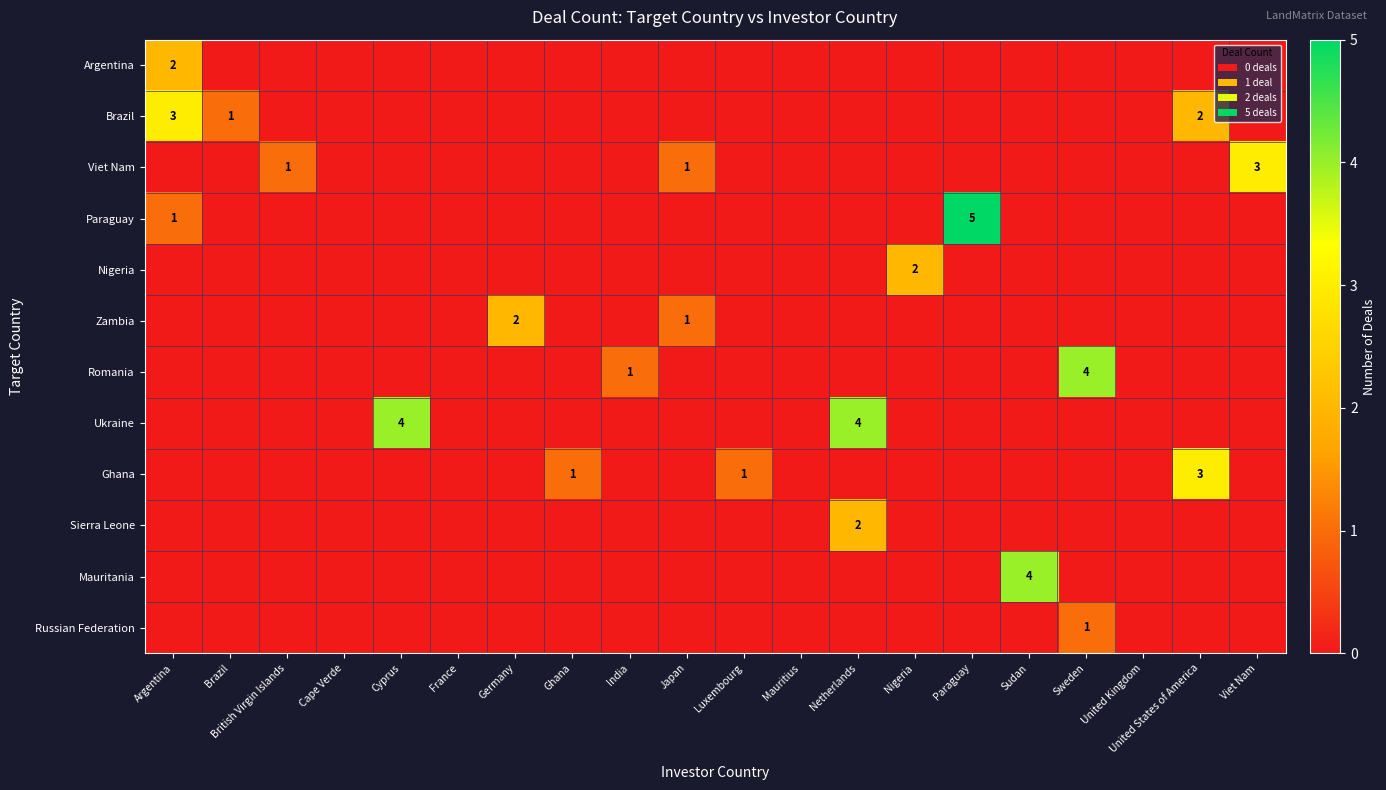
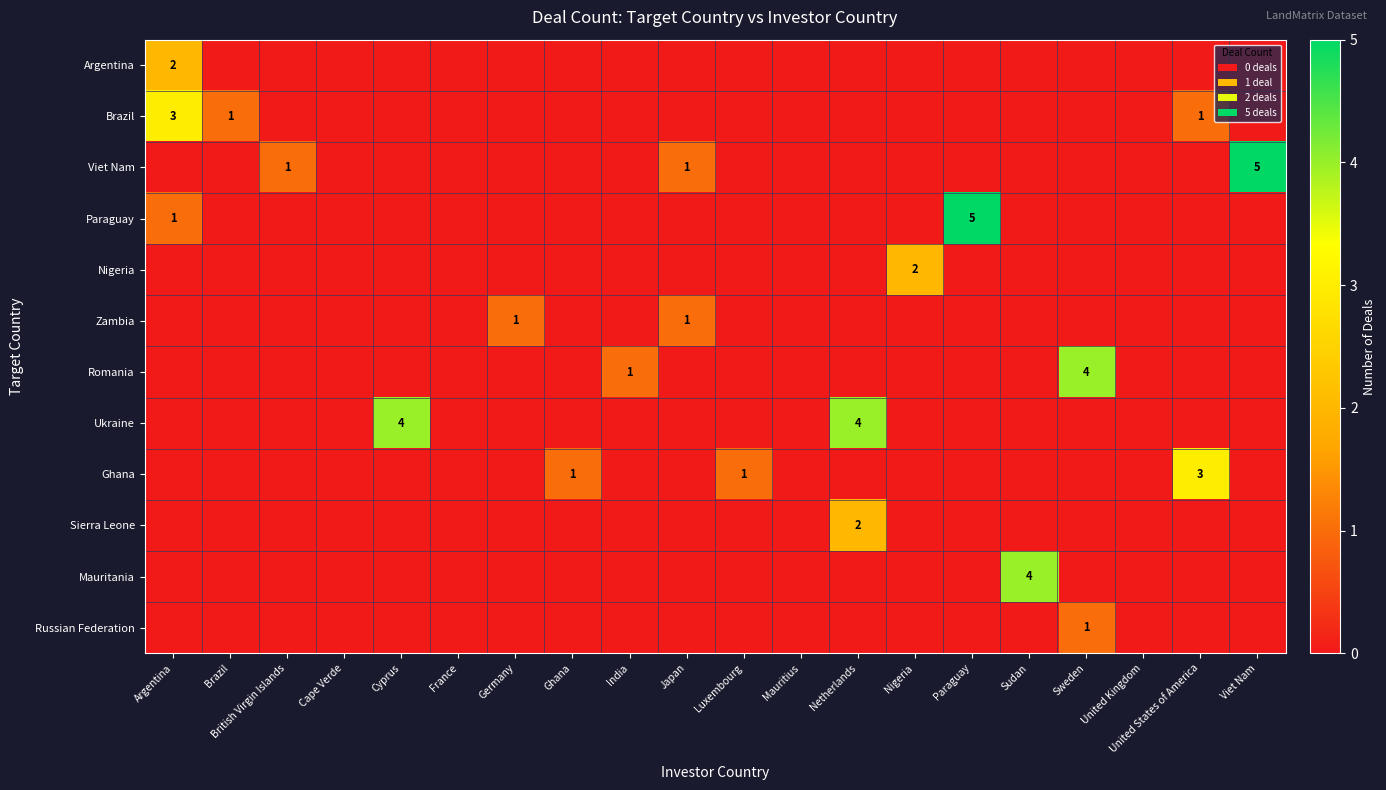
Brazil, United States of America: 2 -> 1
Viet Nam, Viet Nam: 3 -> 5
Zambia, Germany: 2 -> 1
